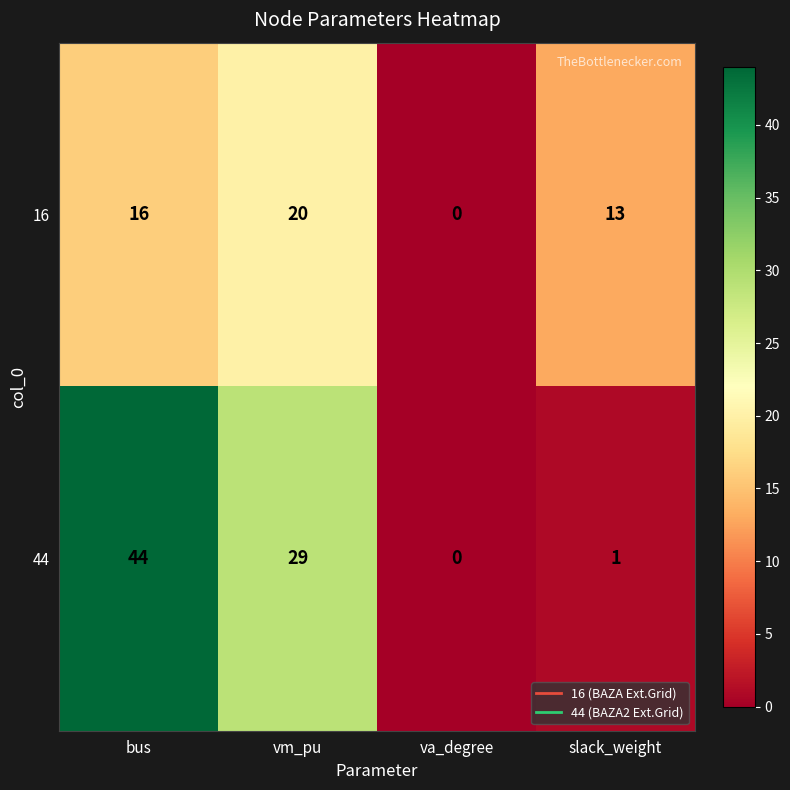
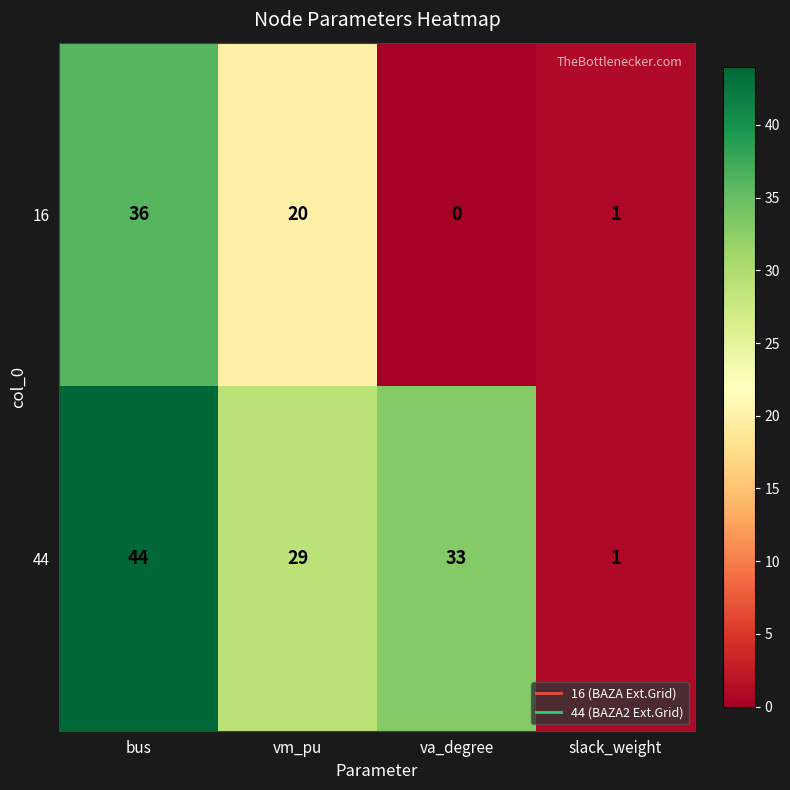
16, bus: 16 -> 36
16, slack_weight: 13 -> 1
44, va_degree: 0 -> 33
